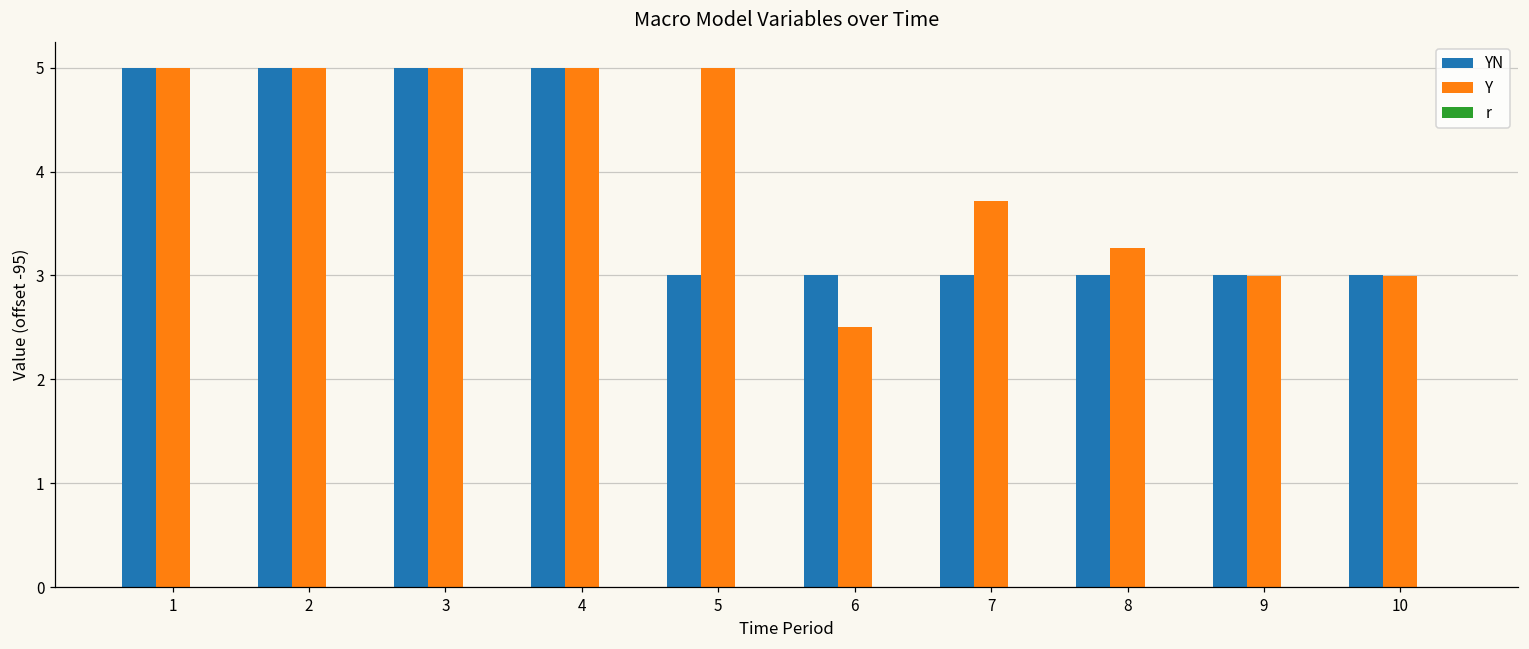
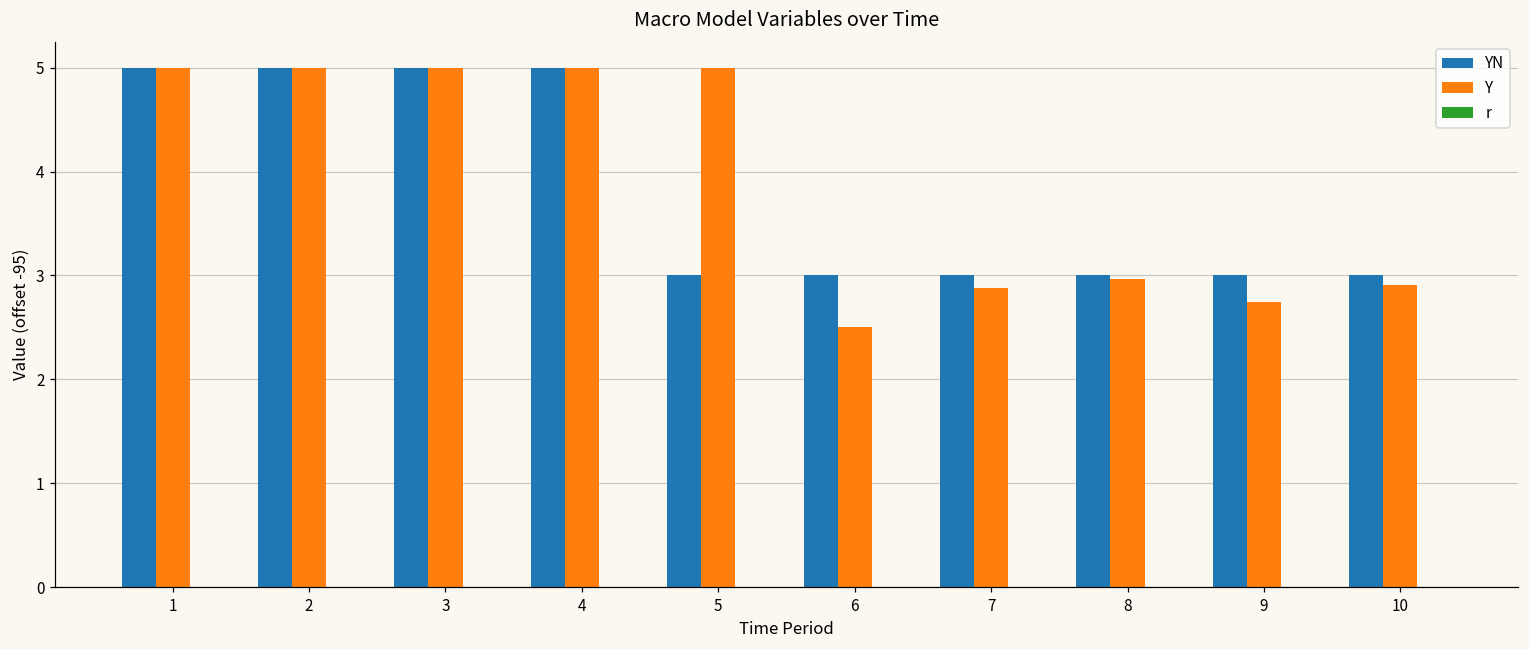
Y, 7: 3.7 -> 2.9
Y, 8: 3.3 -> 3.0
Y, 9: 3.0 -> 2.7
Y, 10: 3.0 -> 2.9
